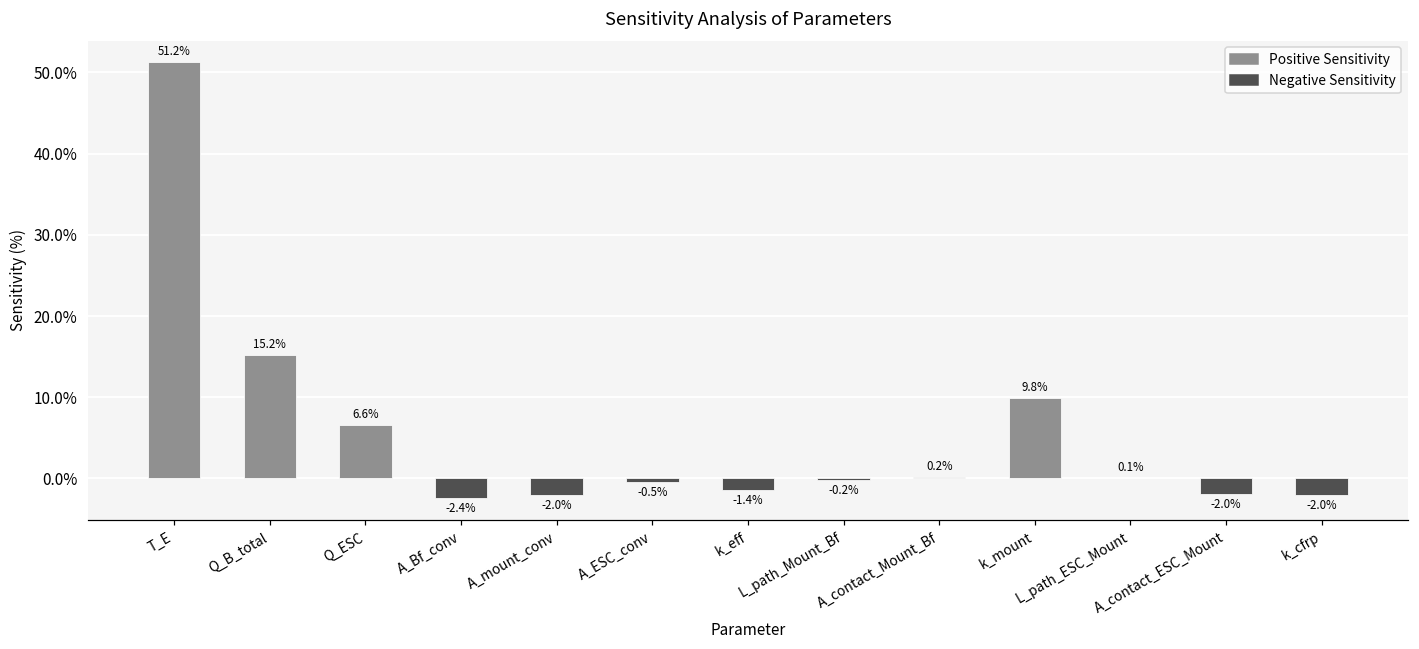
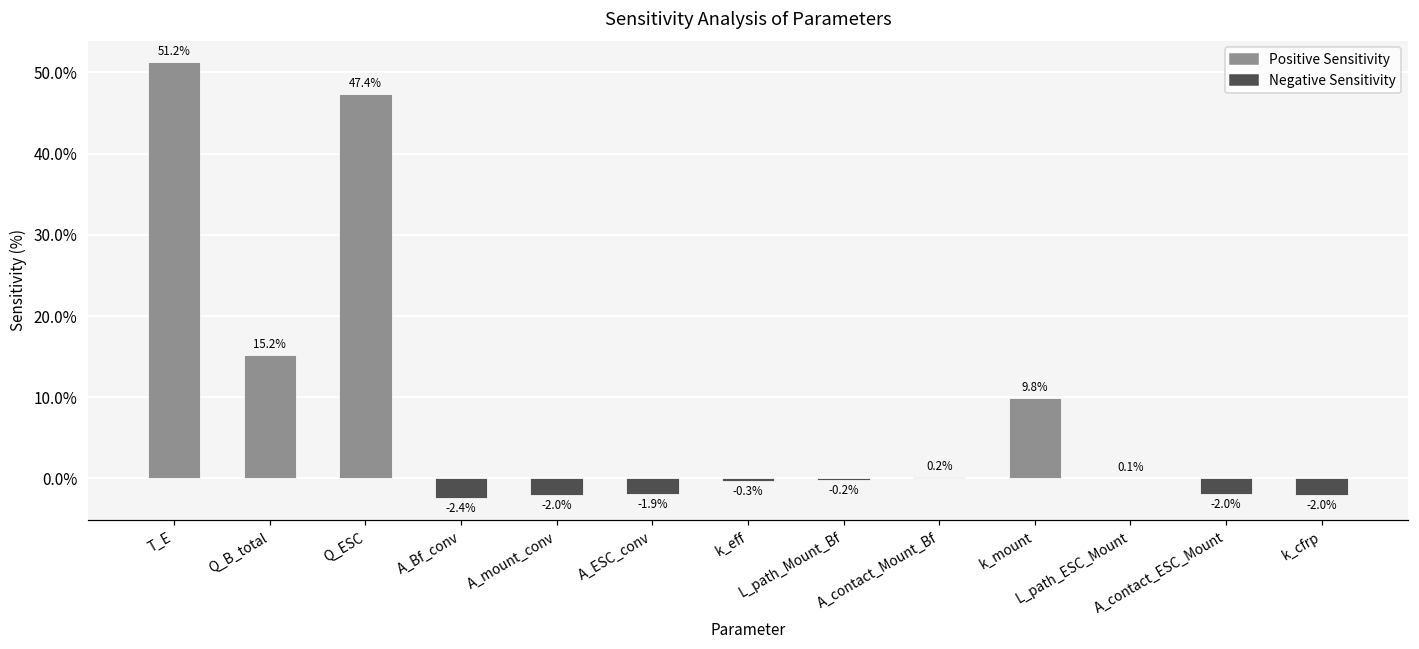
Q_ESC: 6.6% -> 47.4%
A_ESC_conv: -0.5% -> -1.9%
k_eff: -1.4% -> -0.3%
